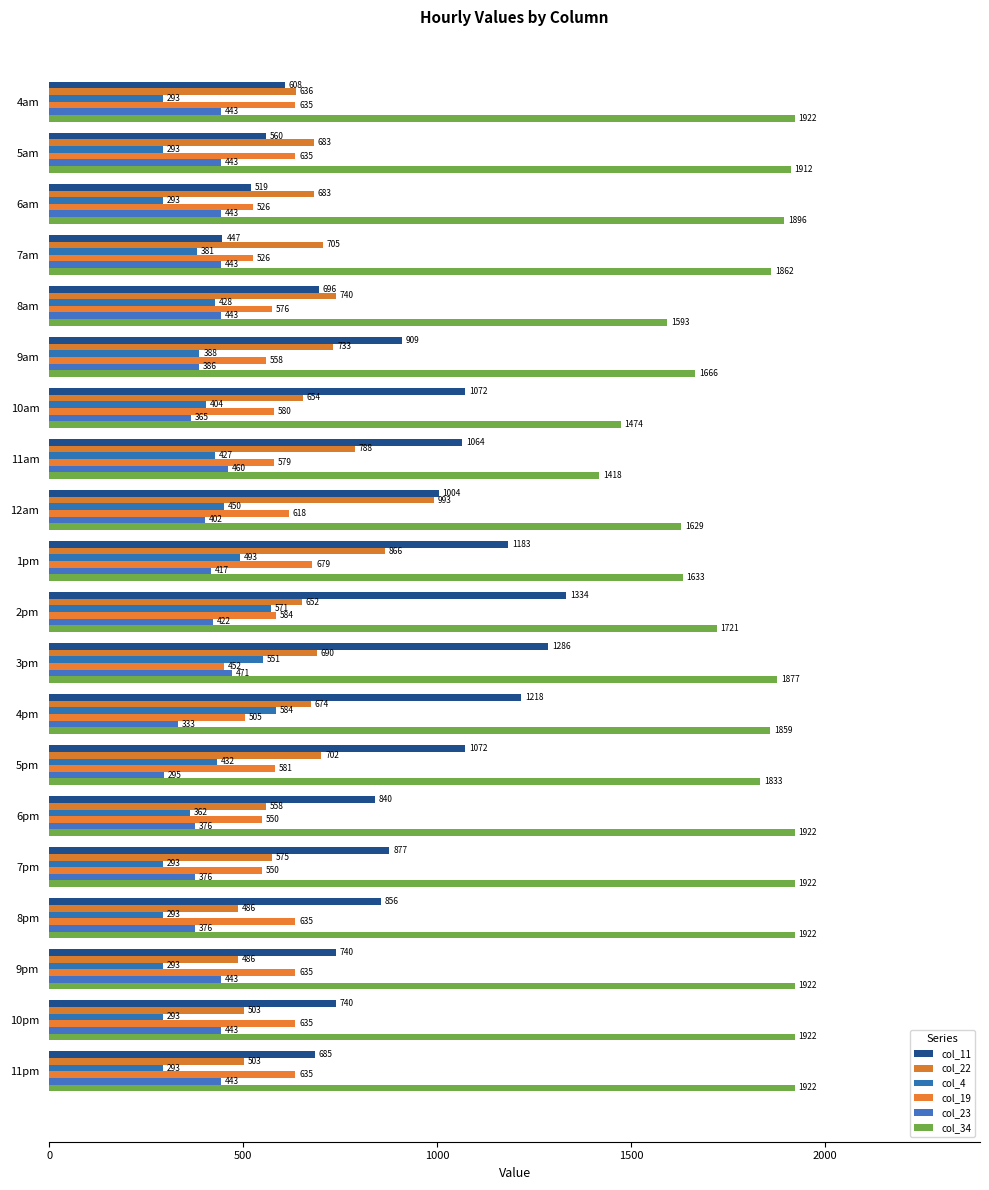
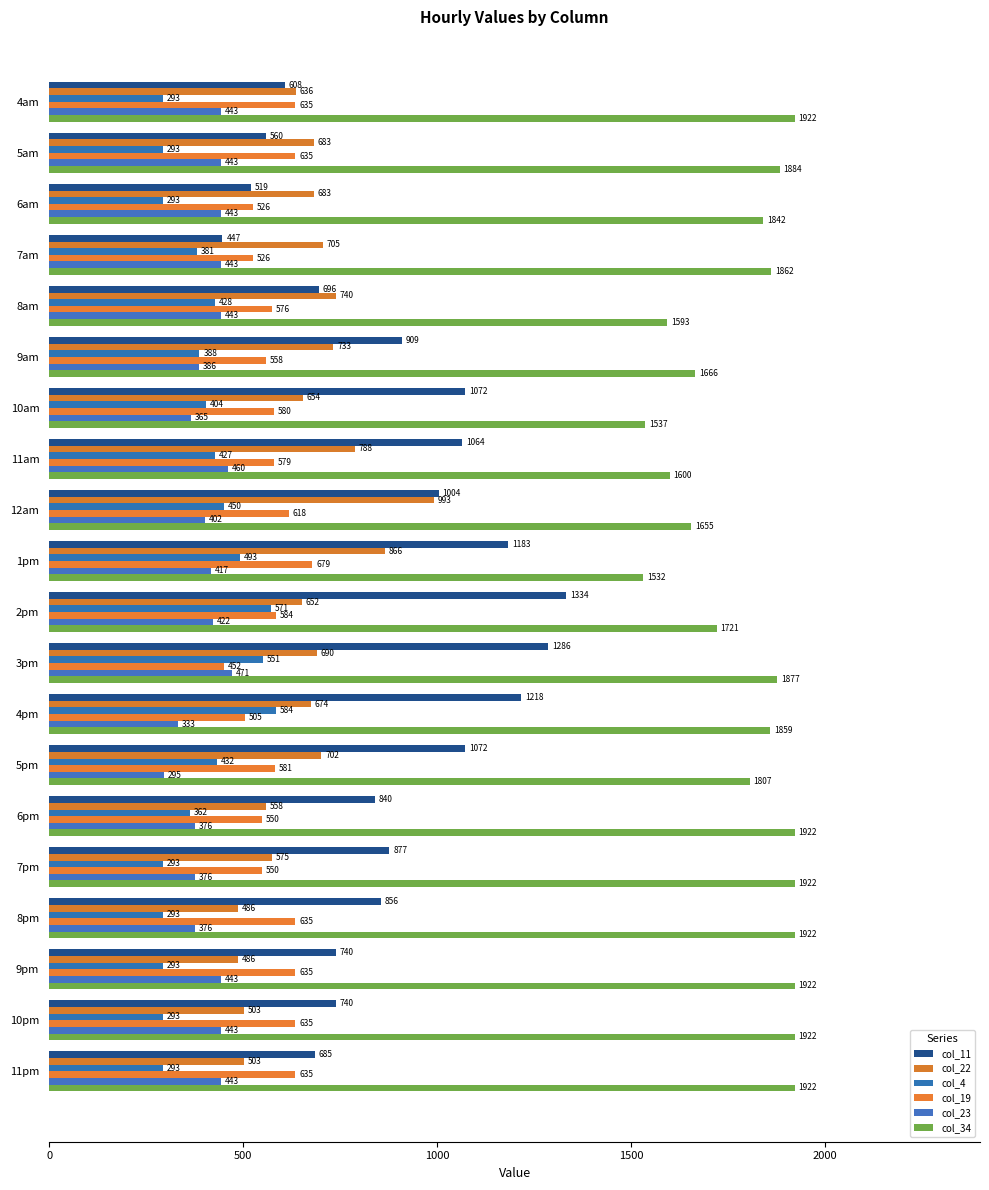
col_34, 5am: 1912 -> 1884
col_34, 6am: 1896 -> 1842
col_34, 10am: 1474 -> 1537
col_34, 11am: 1418 -> 1600
col_34, 12am: 1629 -> 1655
col_34, 1pm: 1633 -> 1532
col_34, 5pm: 1833 -> 1807
